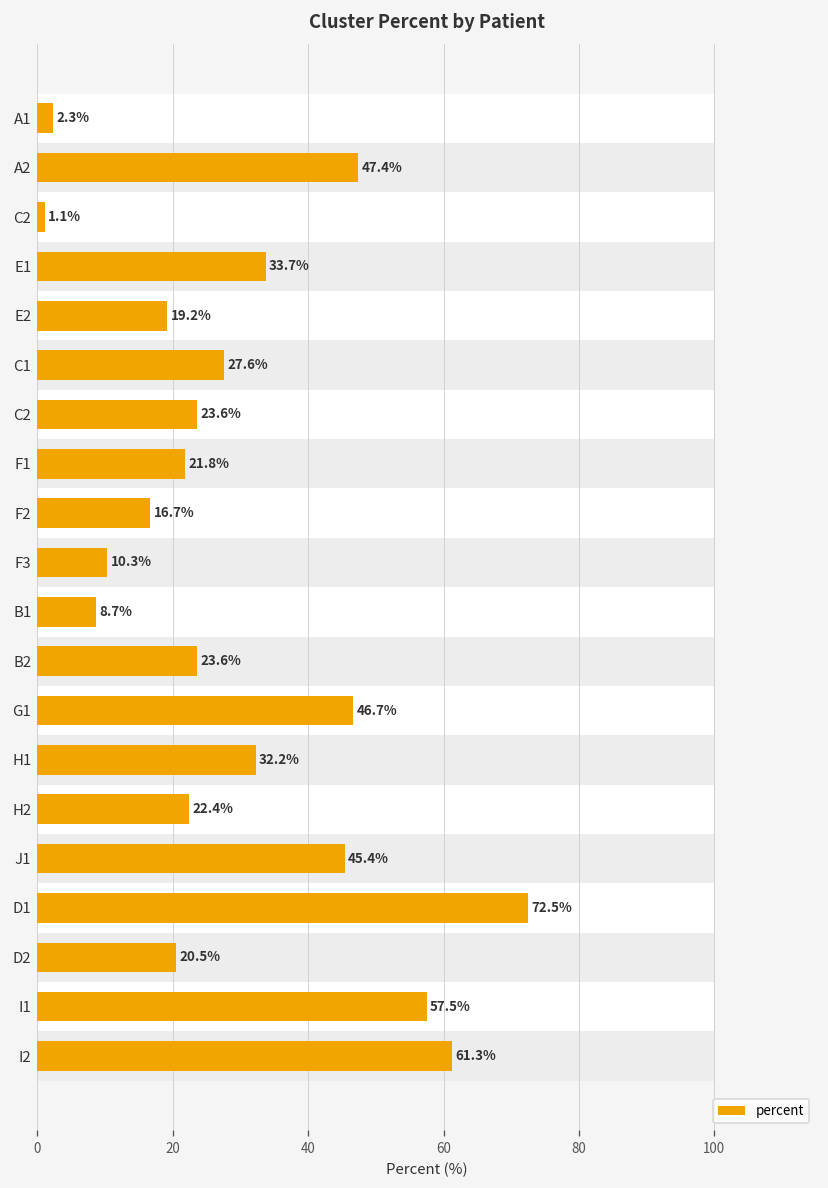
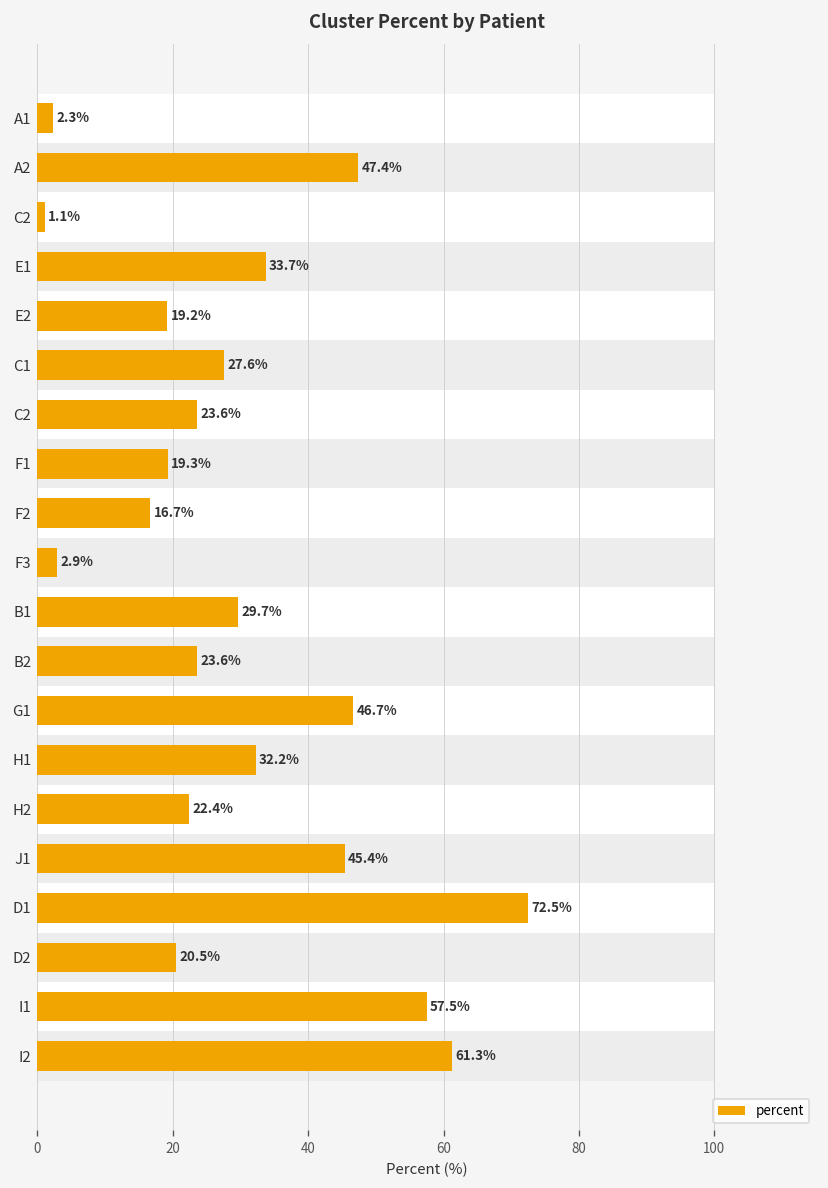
percent, F1: 21.8% -> 19.3%
percent, F3: 10.3% -> 2.9%
percent, B1: 8.7% -> 29.7%
